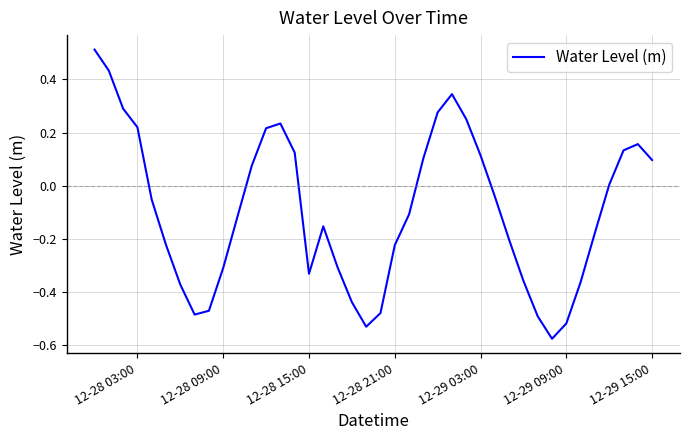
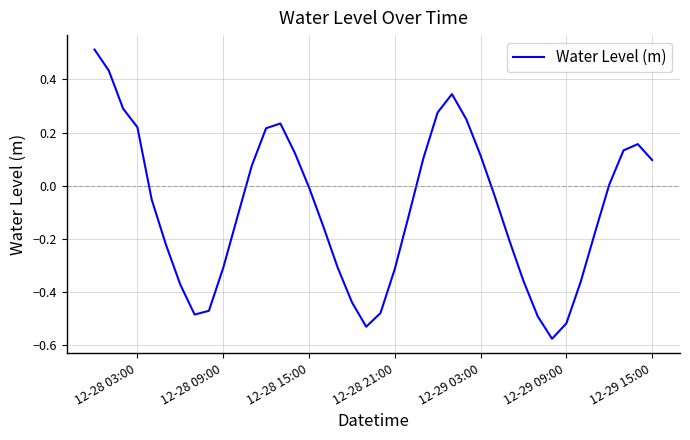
12-28 15:00: -0.33 -> -0.01
12-28 21:00: -0.22 -> -0.31
